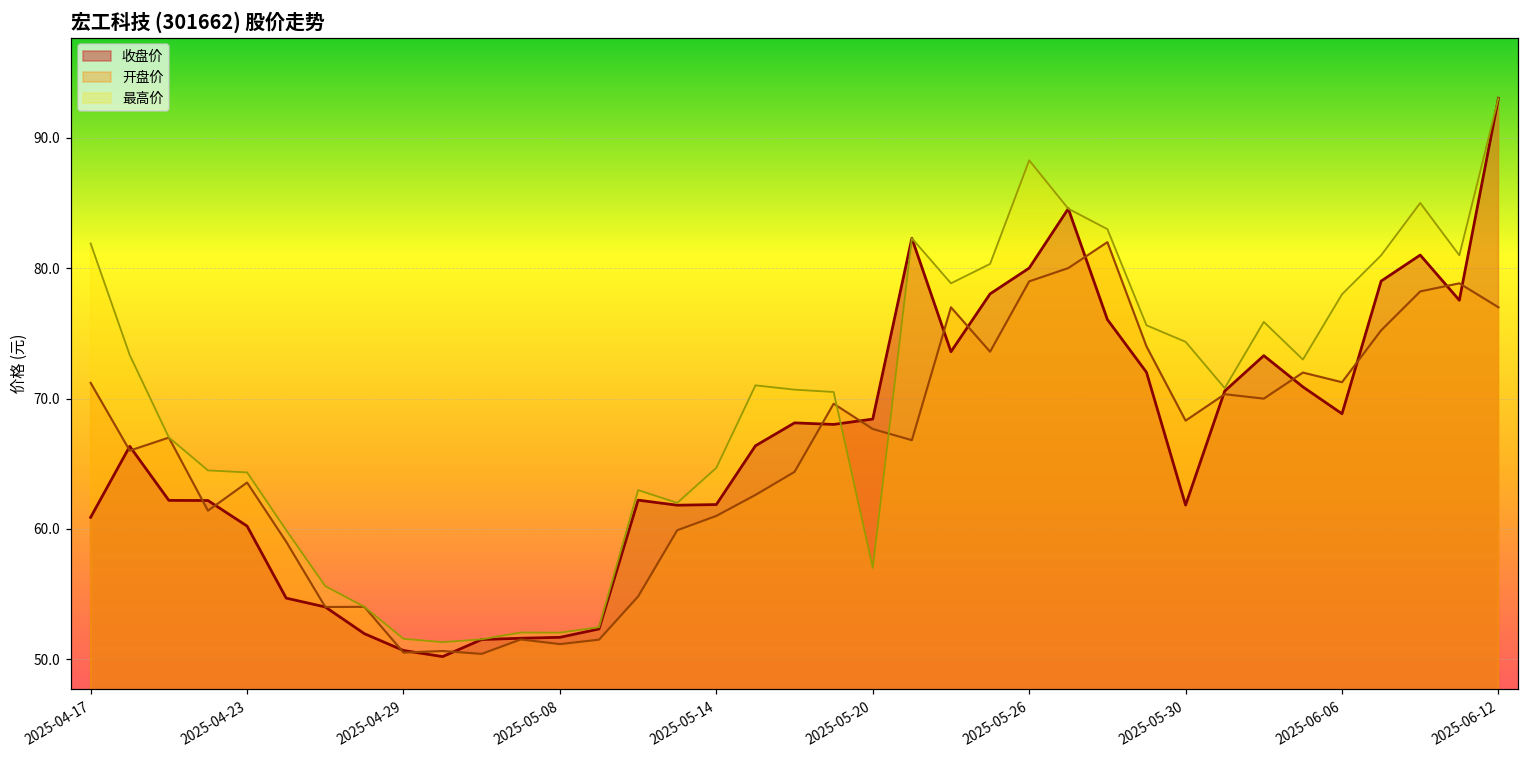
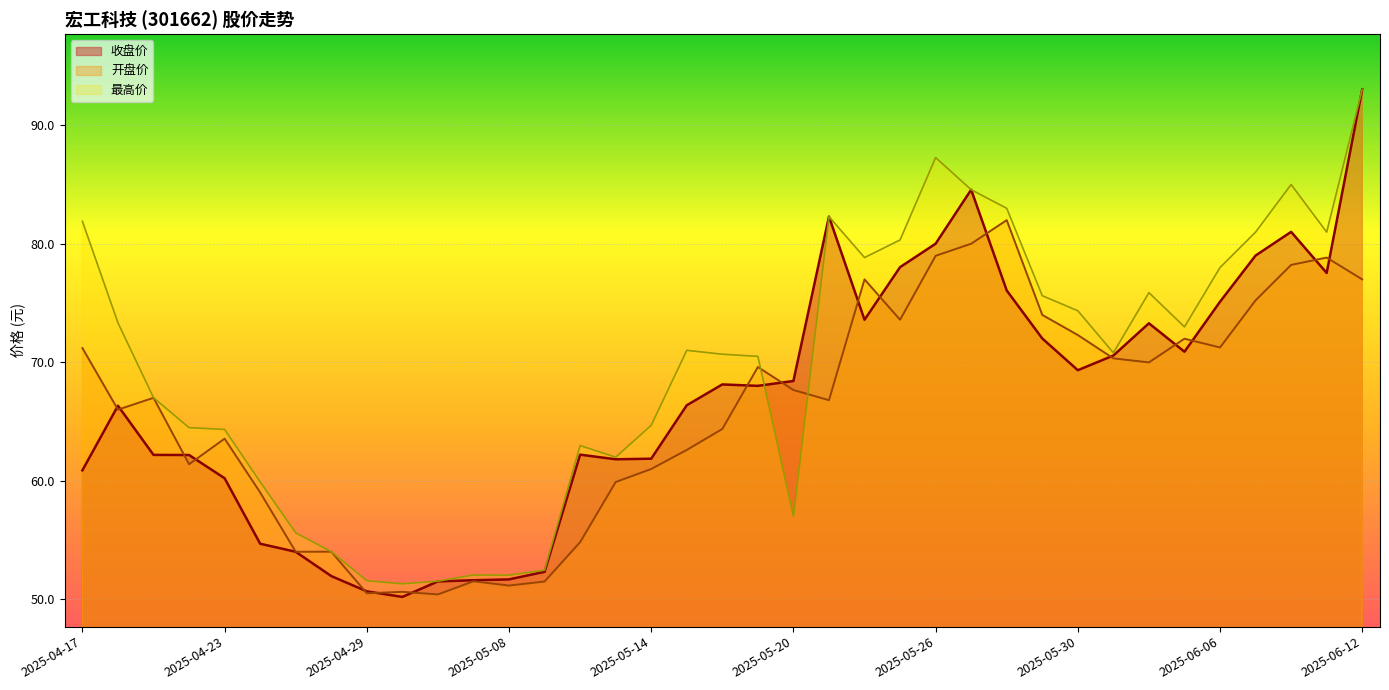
最高价, 2025-05-26: 88.3 -> 87.3
收盘价, 2025-05-30: 61.8 -> 69.3
开盘价, 2025-05-30: 68.3 -> 72.3
收盘价, 2025-06-06: 68.8 -> 75.1
